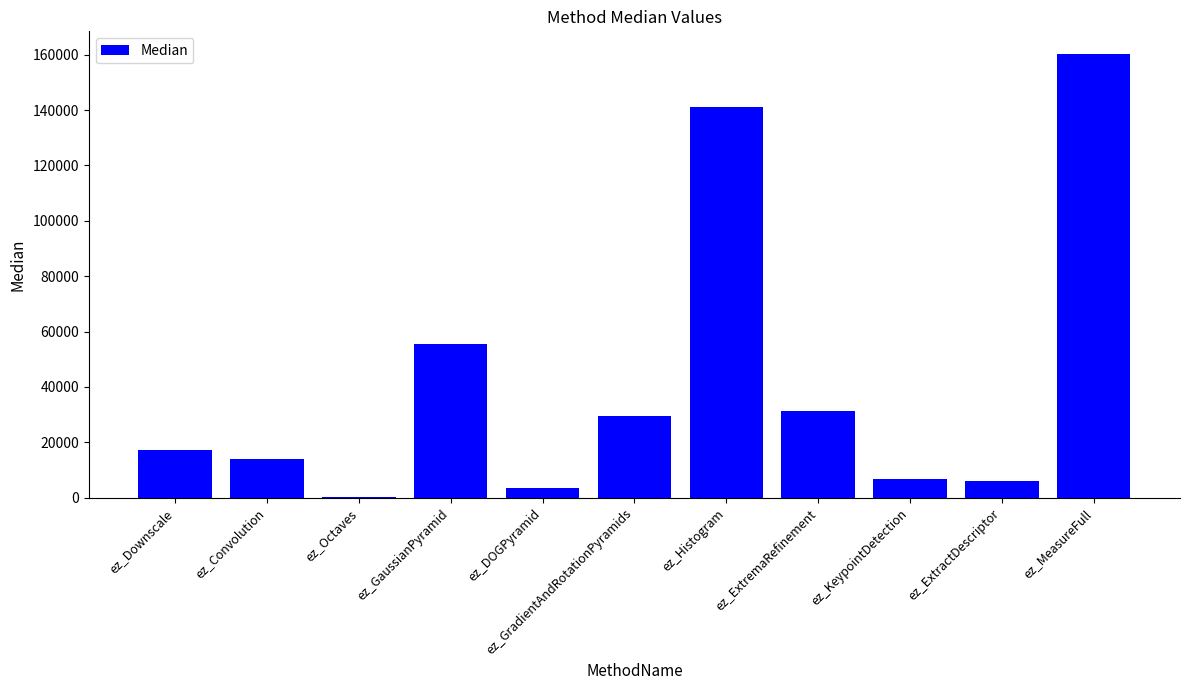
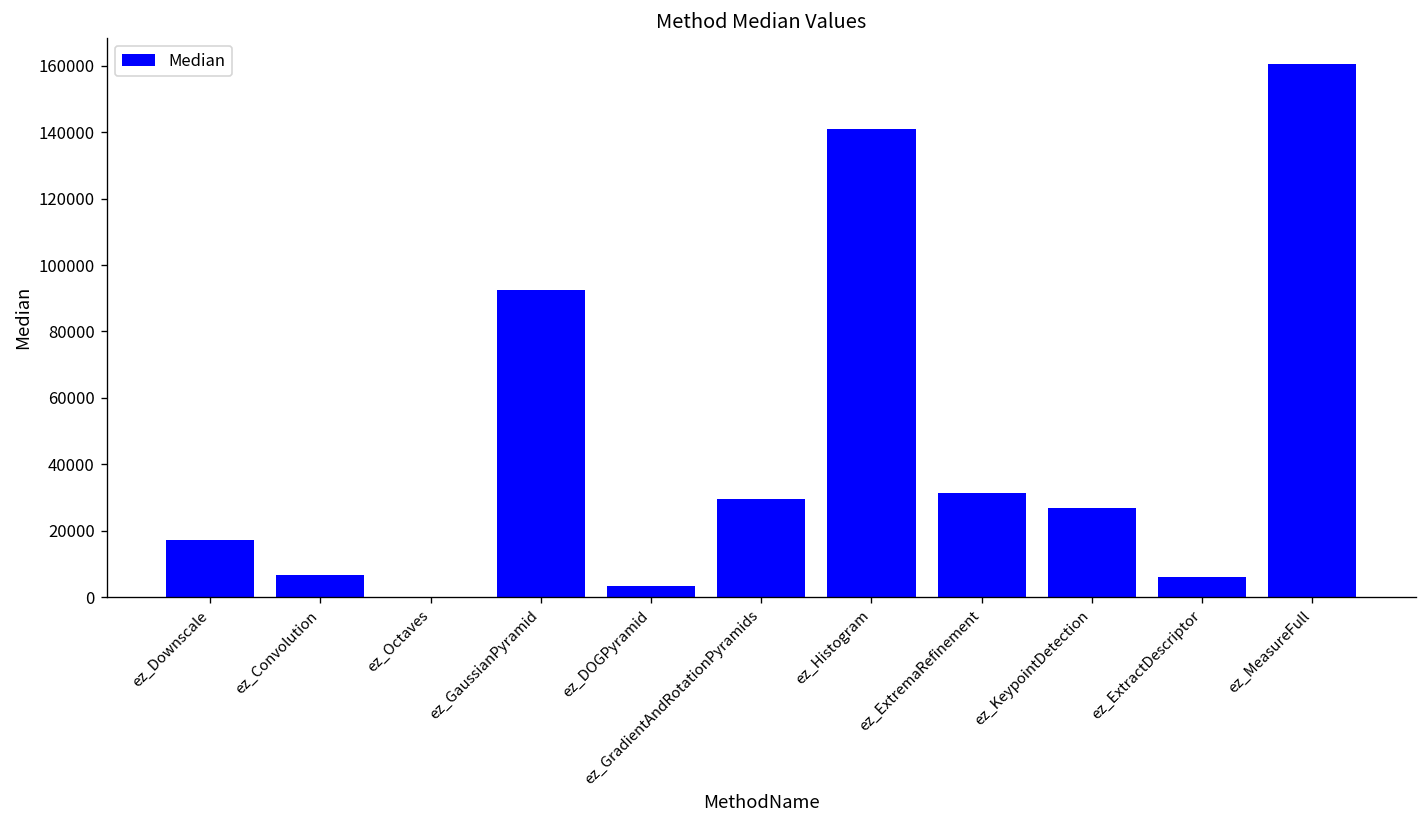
ez_Convolution: 14000 -> 7000
ez_GaussianPyramid: 56000 -> 92000
ez_KeypointDetection: 7000 -> 27000
